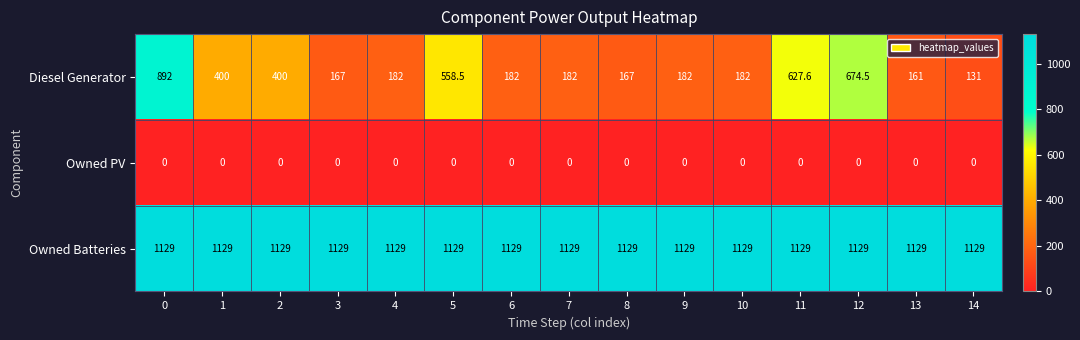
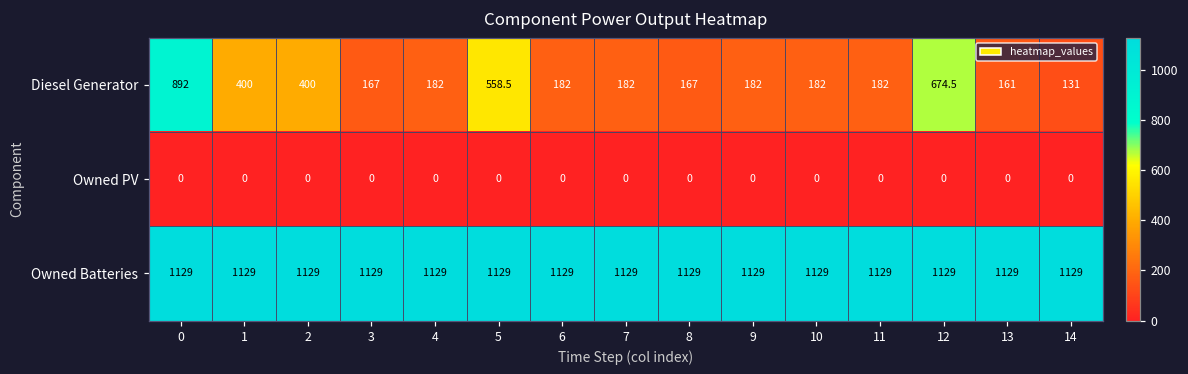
Diesel Generator, 11: 627.6 -> 182
